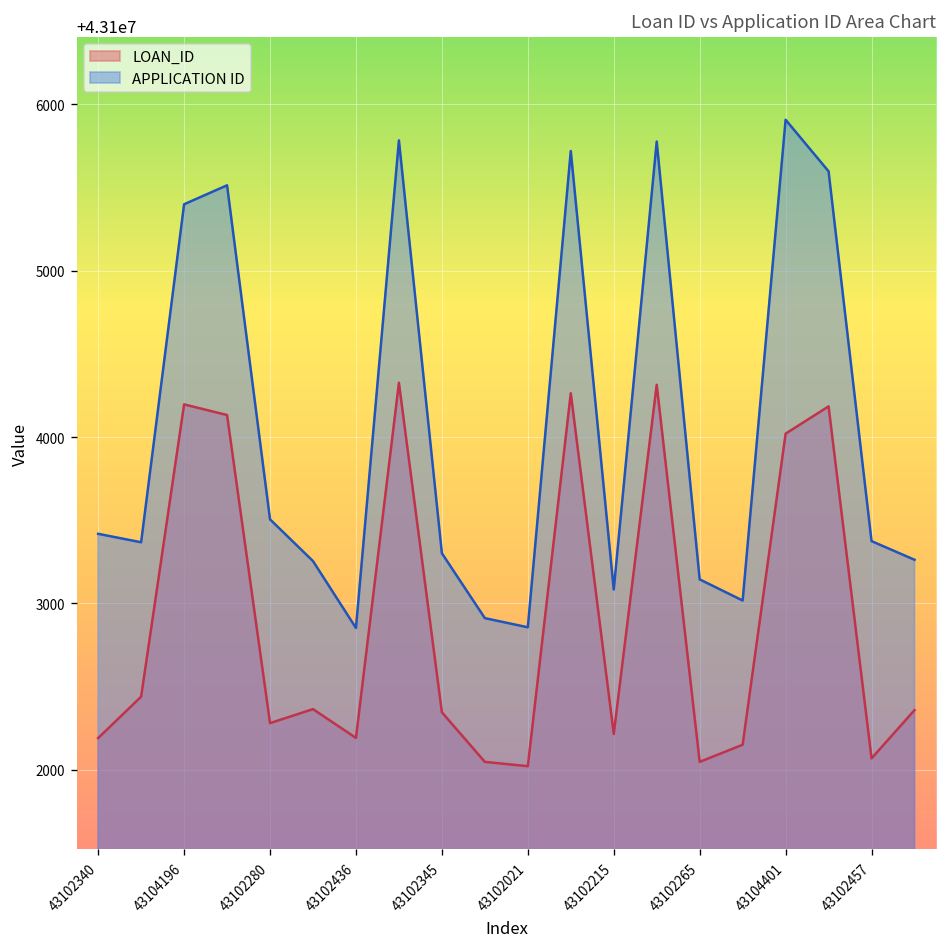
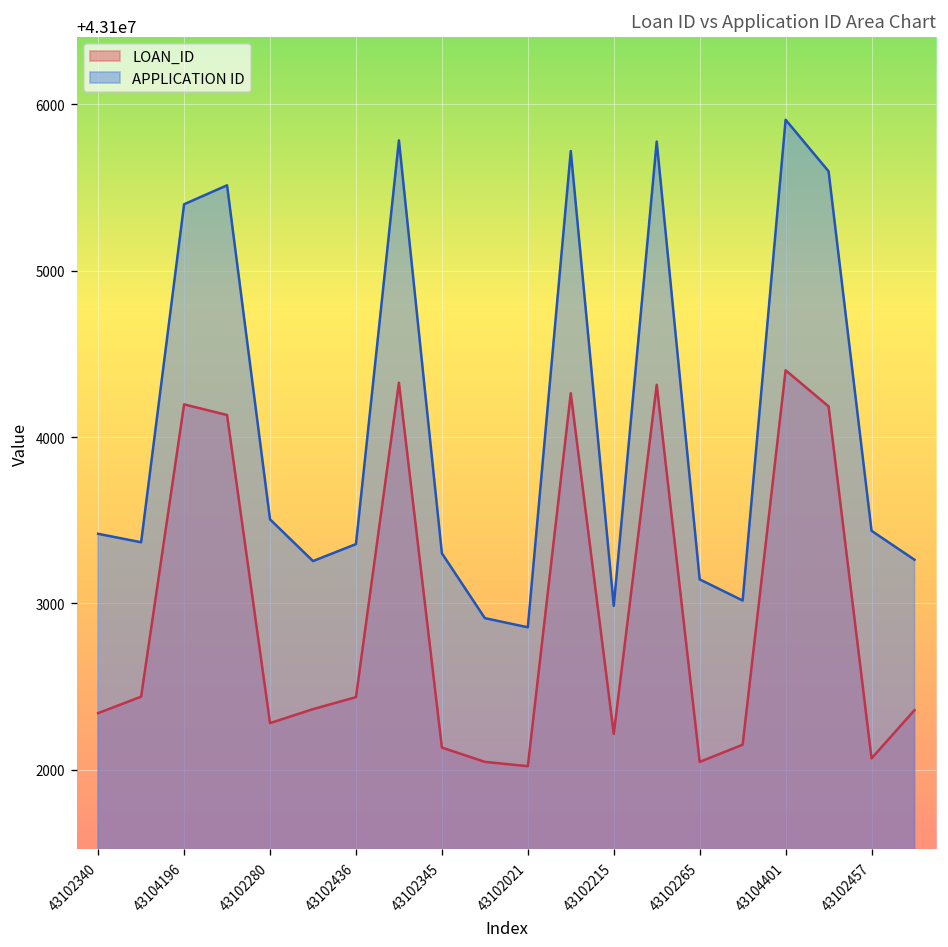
LOAN_ID, 43102340: 43102190 -> 43102340
LOAN_ID, 43102436: 43102190 -> 43102440
APPLICATION ID, 43102436: 43102850 -> 43103360
LOAN_ID, 43102345: 43102350 -> 43102130
APPLICATION ID, 43102215: 43103080 -> 43102990
LOAN_ID, 43104401: 43104020 -> 43104400
APPLICATION ID, 43102457: 43103370 -> 43103440
